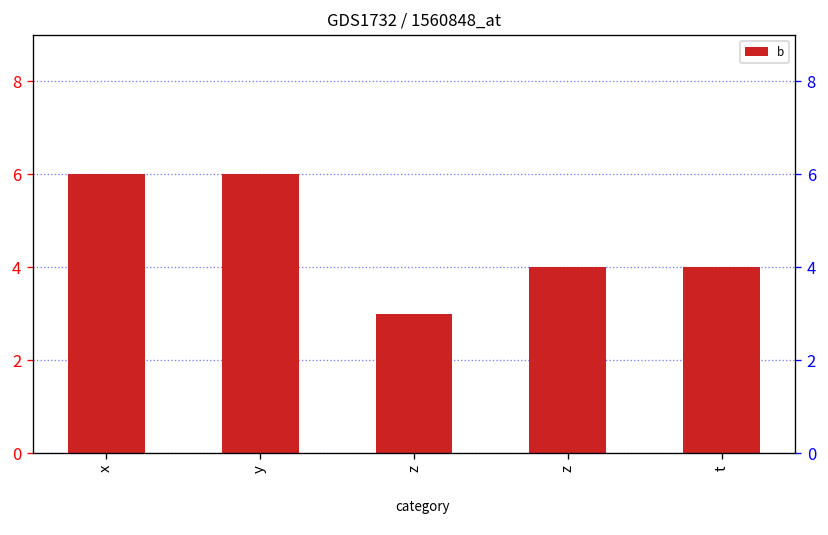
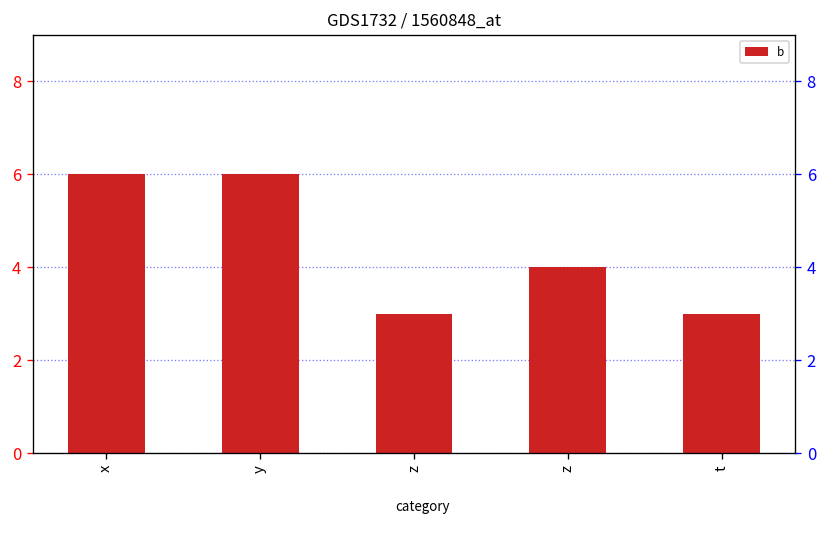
t: 4 -> 3
